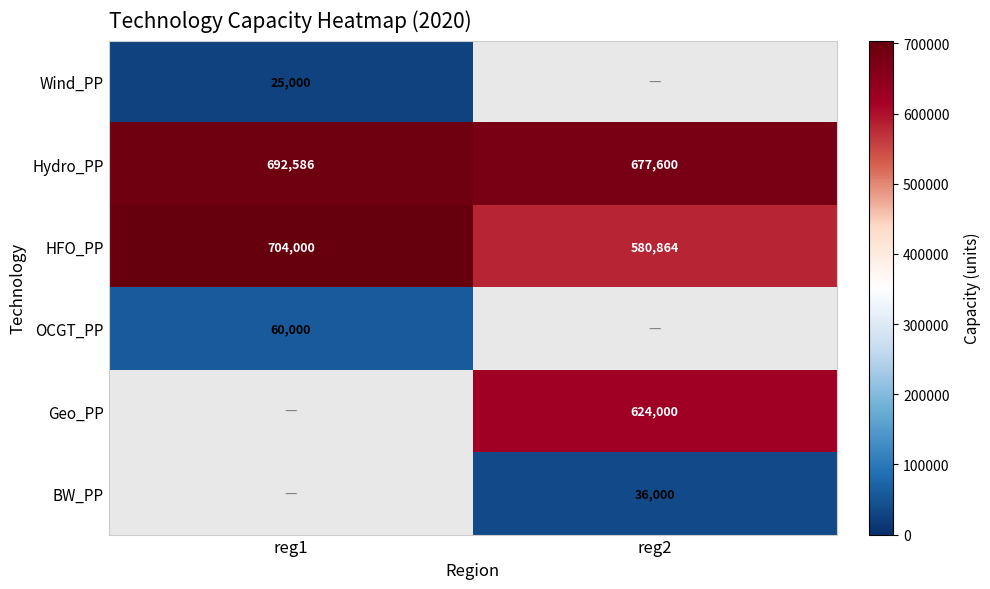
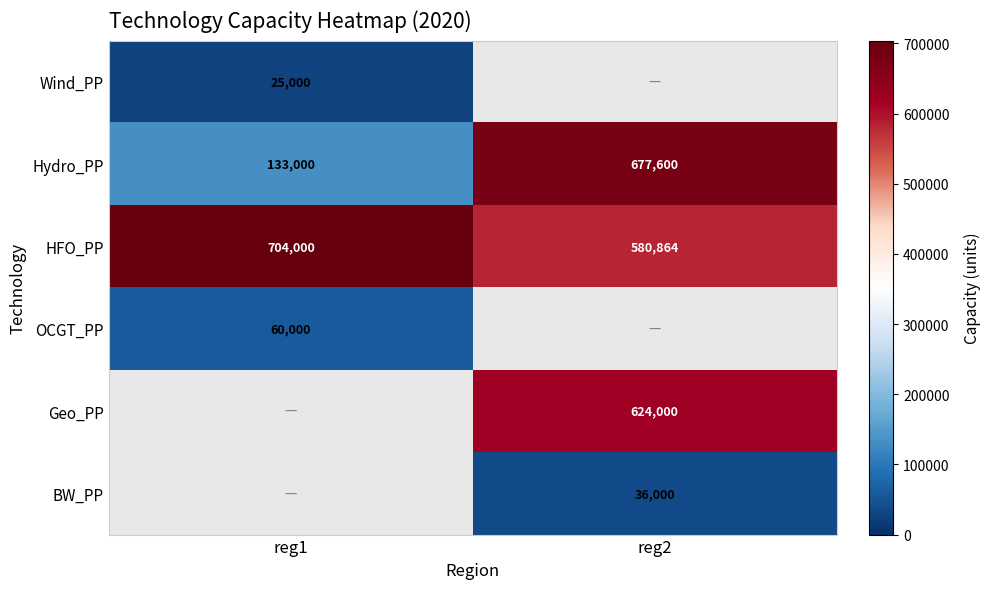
Hydro_PP, reg1: 692,586 -> 133,000
